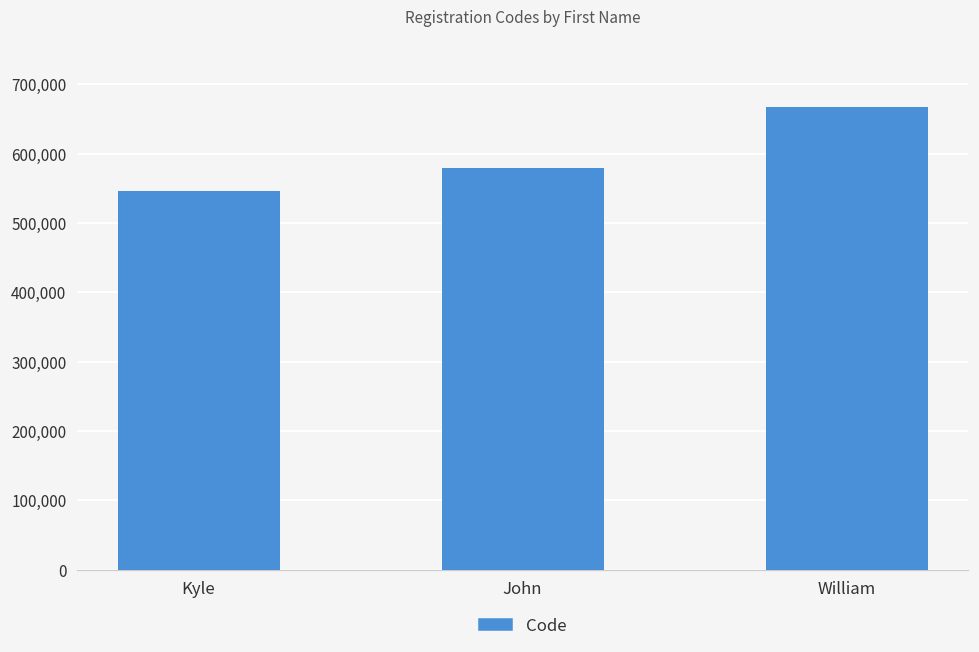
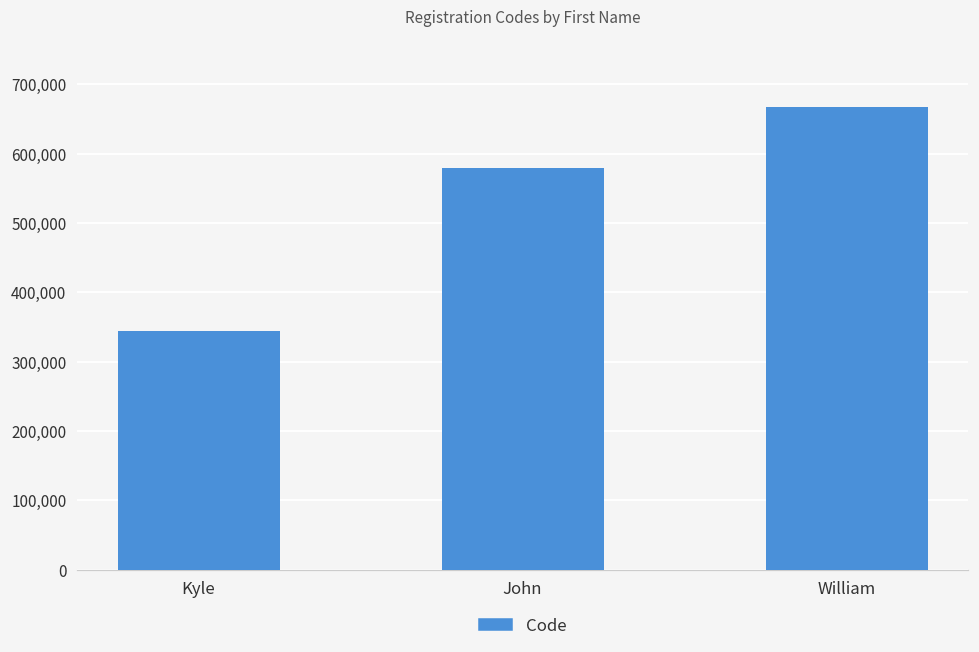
Kyle: 550,000 -> 340,000
